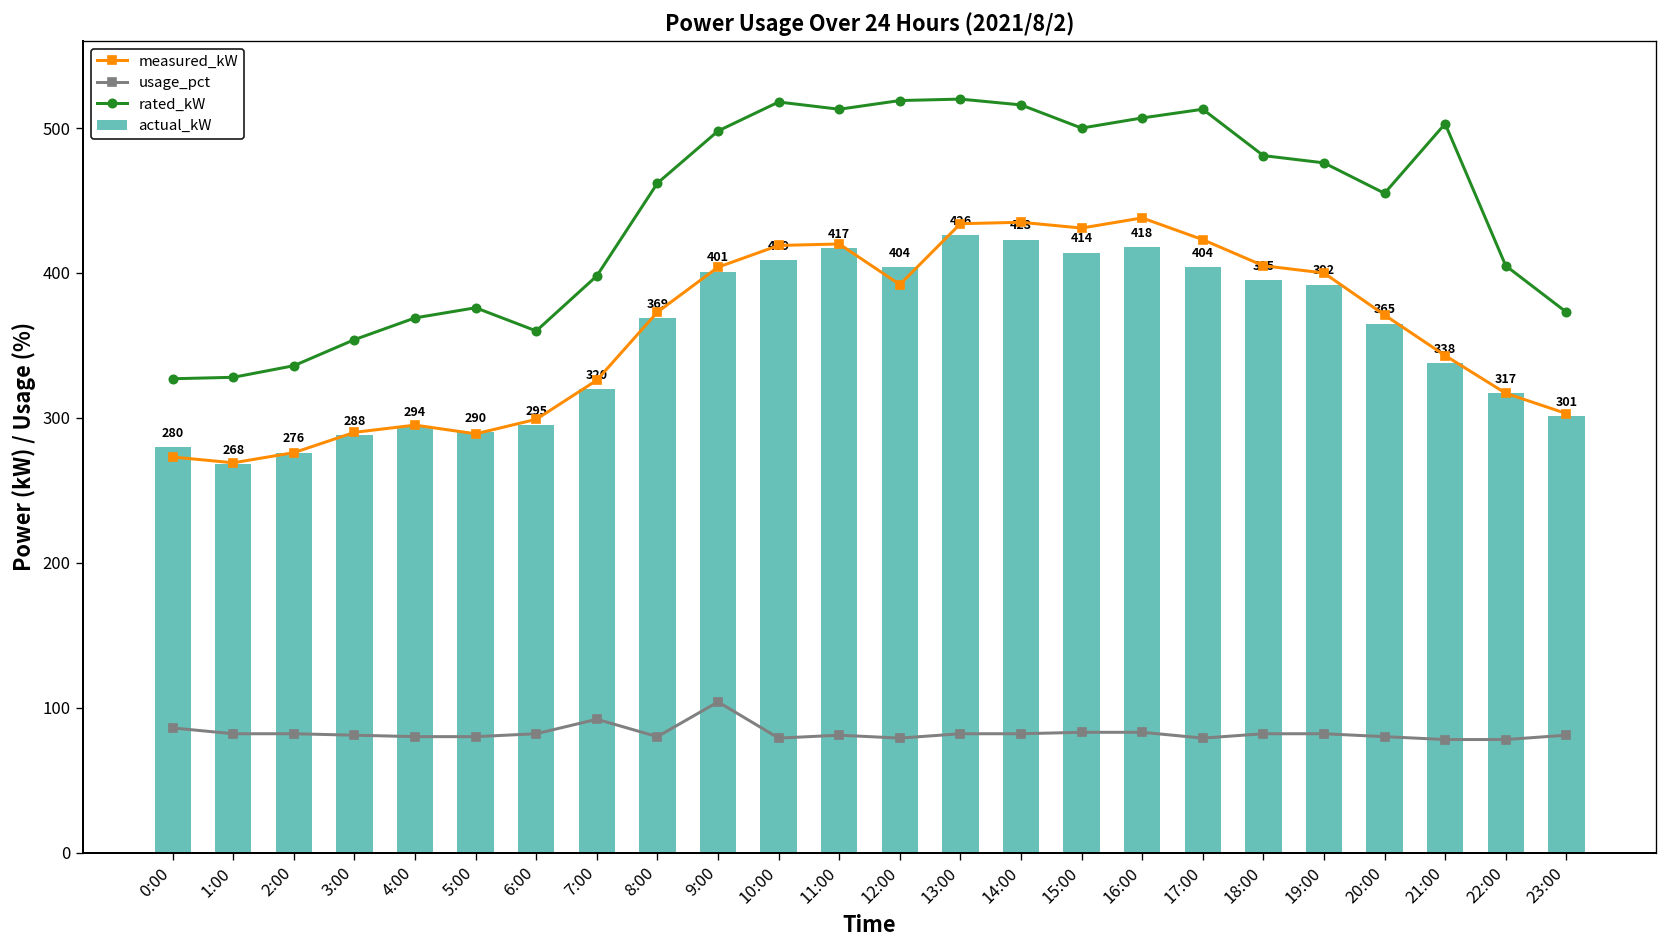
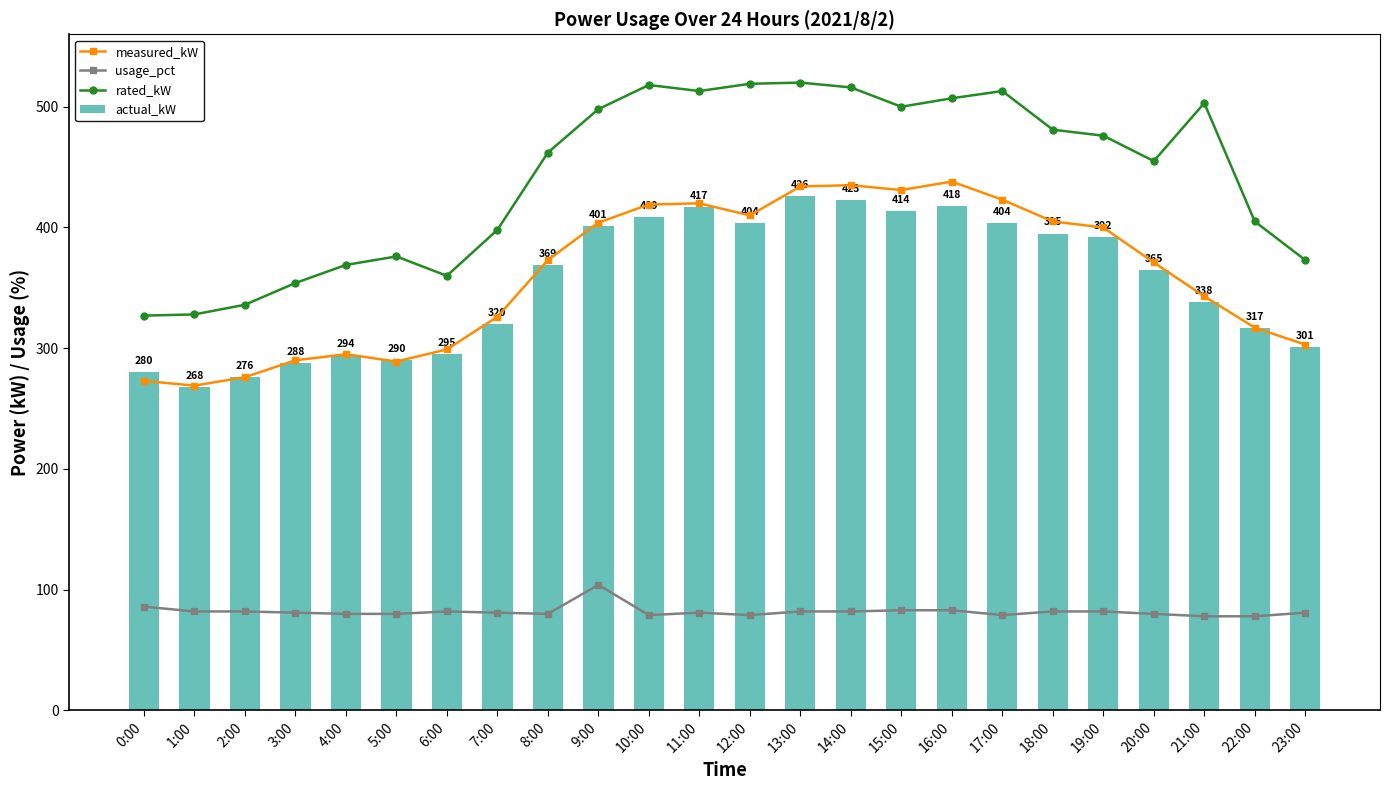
usage_pct, 7:00: 92 -> 81
measured_kW, 12:00: 392 -> 410
